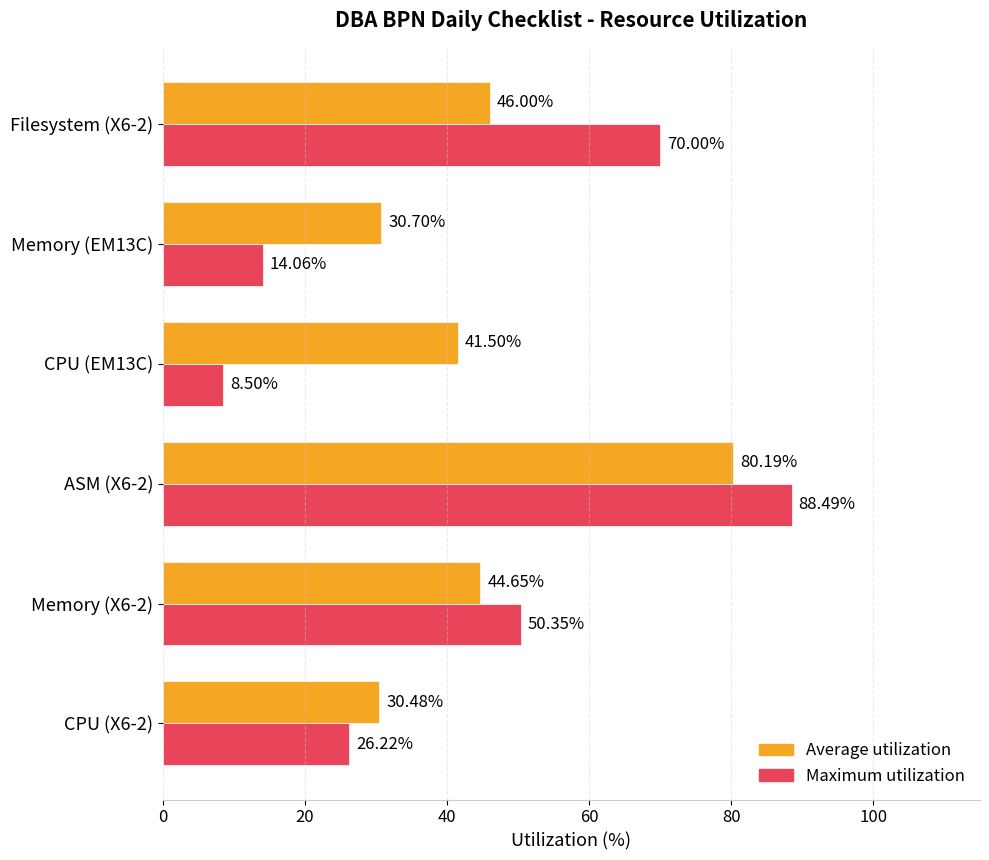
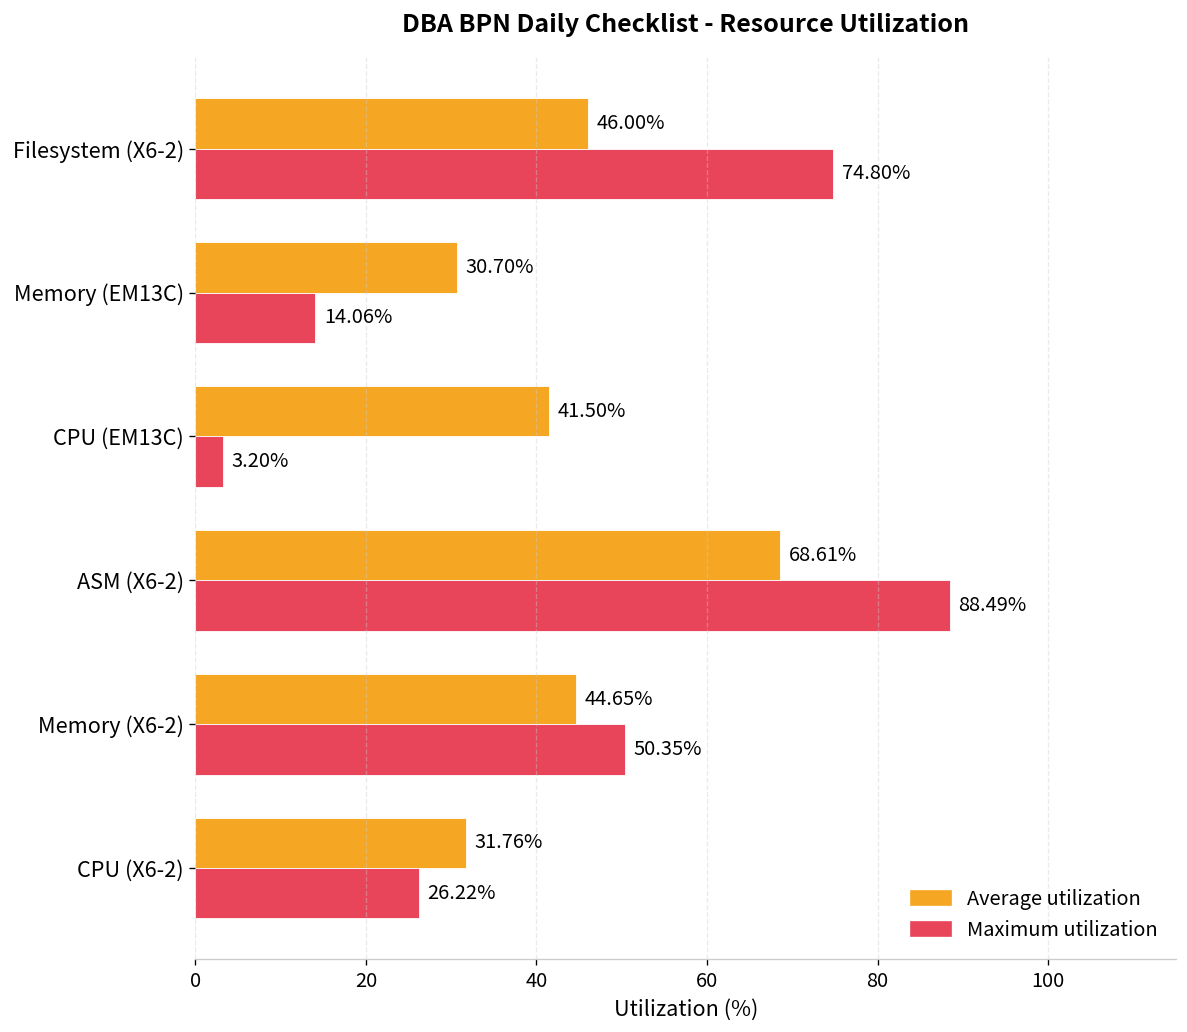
Maximum utilization, Filesystem (X6-2): 70.00% -> 74.80%
Maximum utilization, CPU (EM13C): 8.50% -> 3.20%
Average utilization, ASM (X6-2): 80.19% -> 68.61%
Average utilization, CPU (X6-2): 30.48% -> 31.76%
